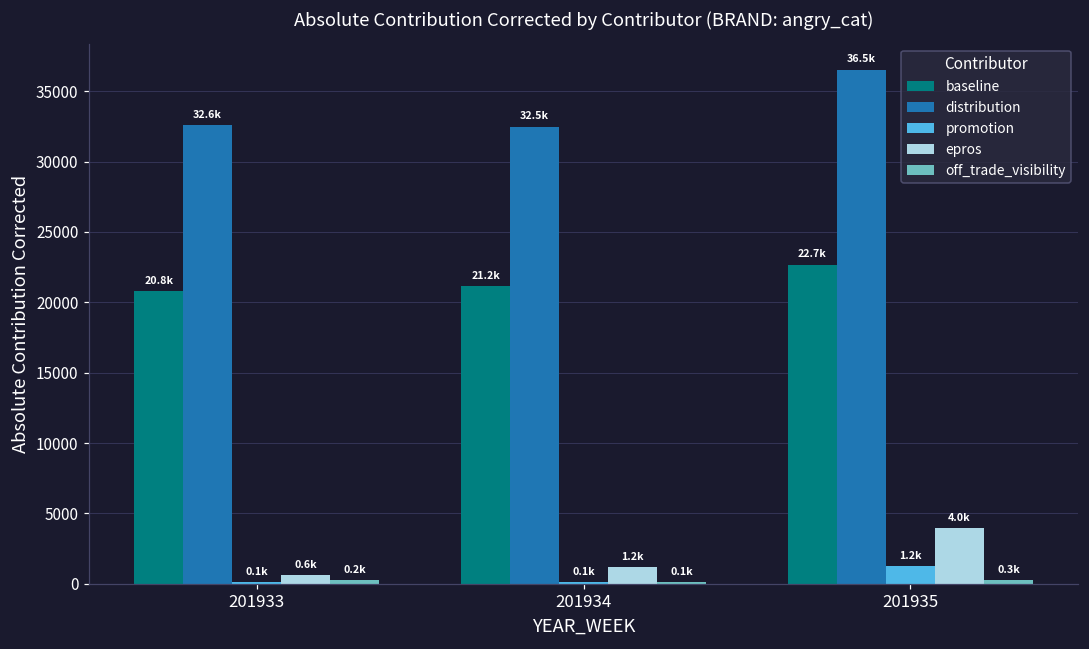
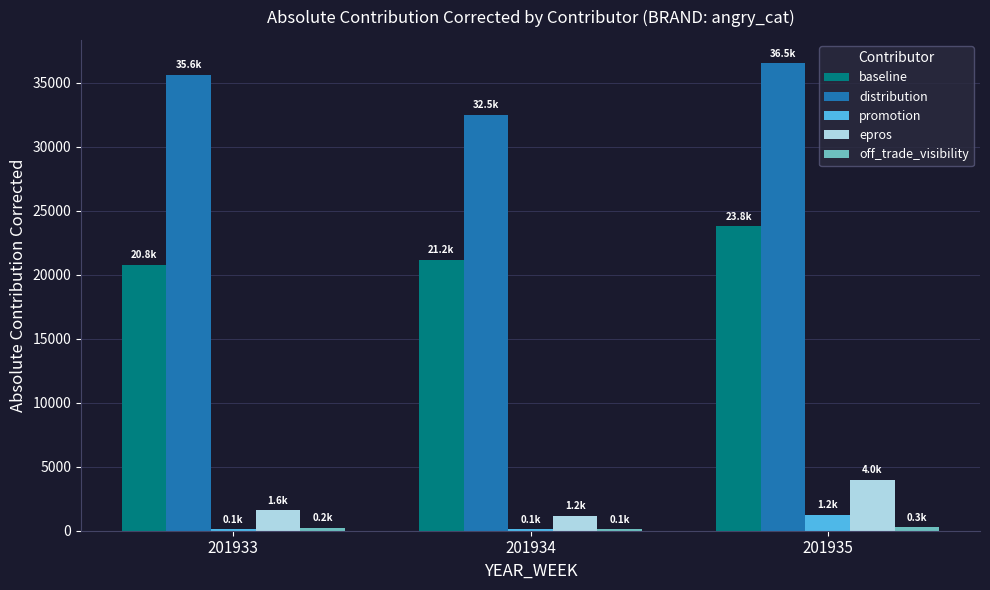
distribution, 201933: 32.6k -> 35.6k
epros, 201933: 0.6k -> 1.6k
baseline, 201935: 22.7k -> 23.8k
